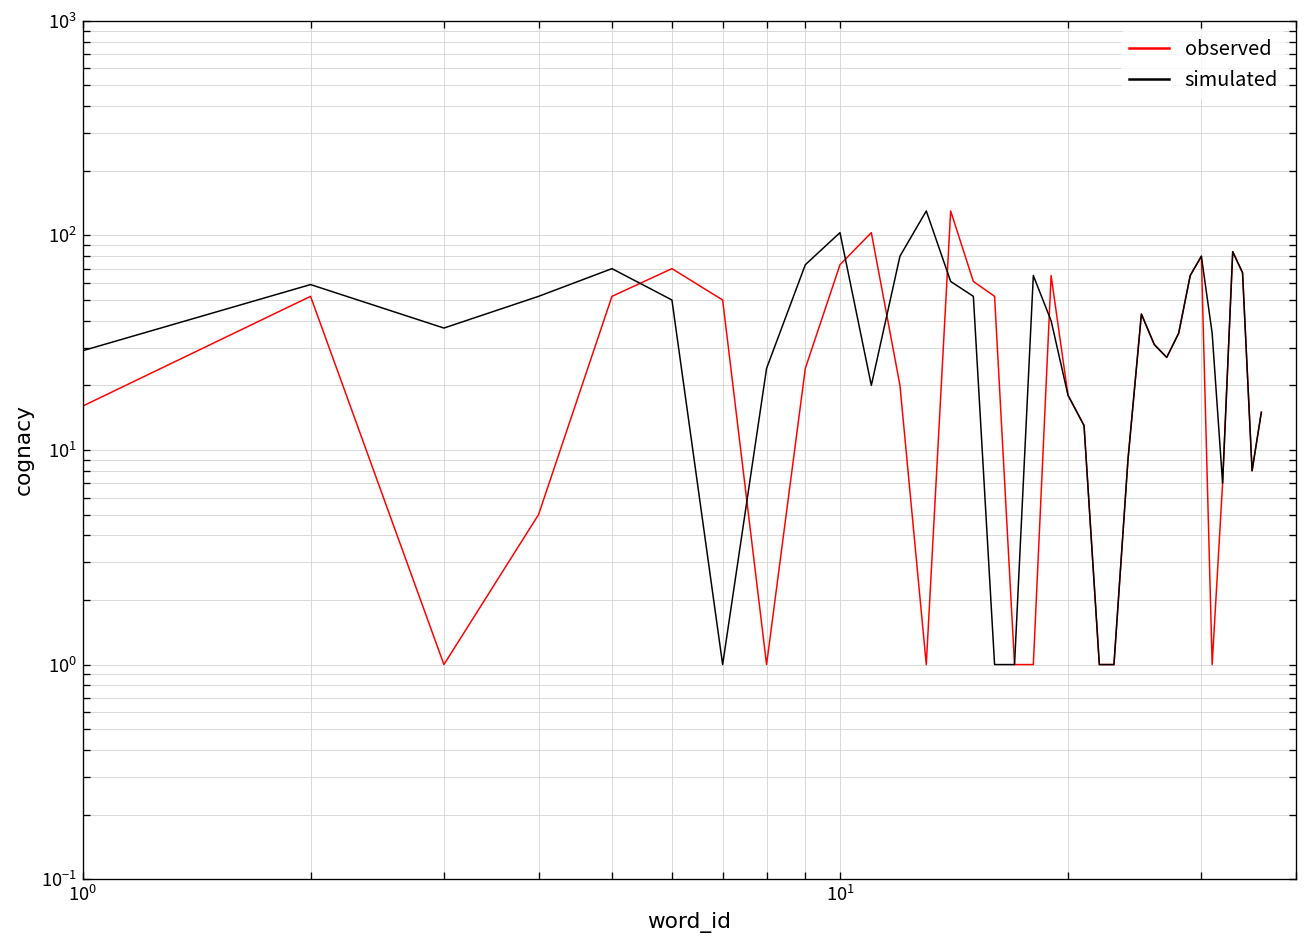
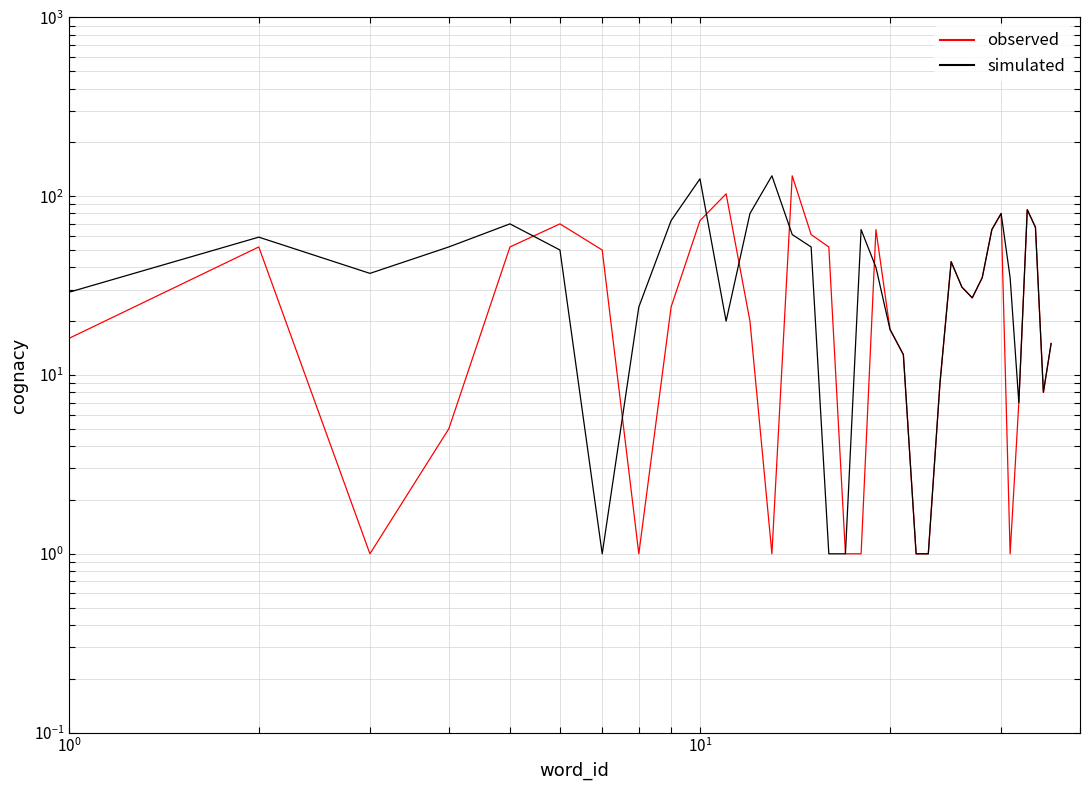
simulated, 10^1: 100 -> 130
